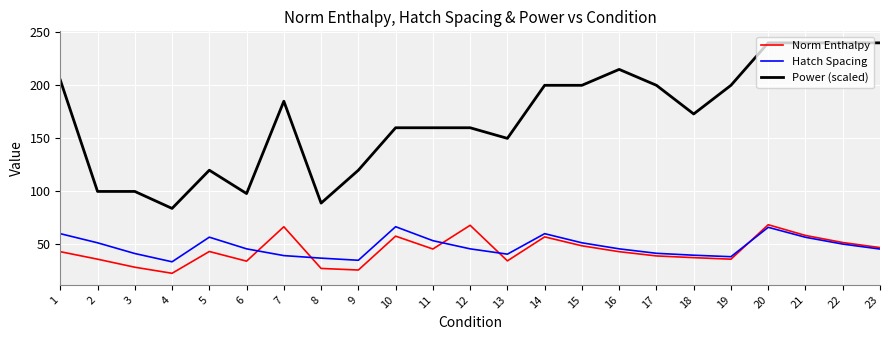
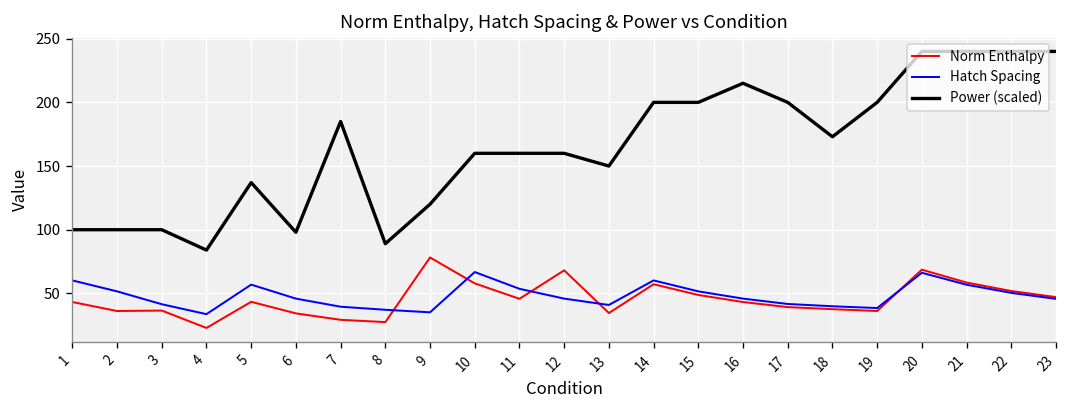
Power (scaled), 1: 205 -> 100
Norm Enthalpy, 3: 29 -> 37
Power (scaled), 5: 120 -> 137
Norm Enthalpy, 7: 67 -> 29
Norm Enthalpy, 9: 26 -> 78
